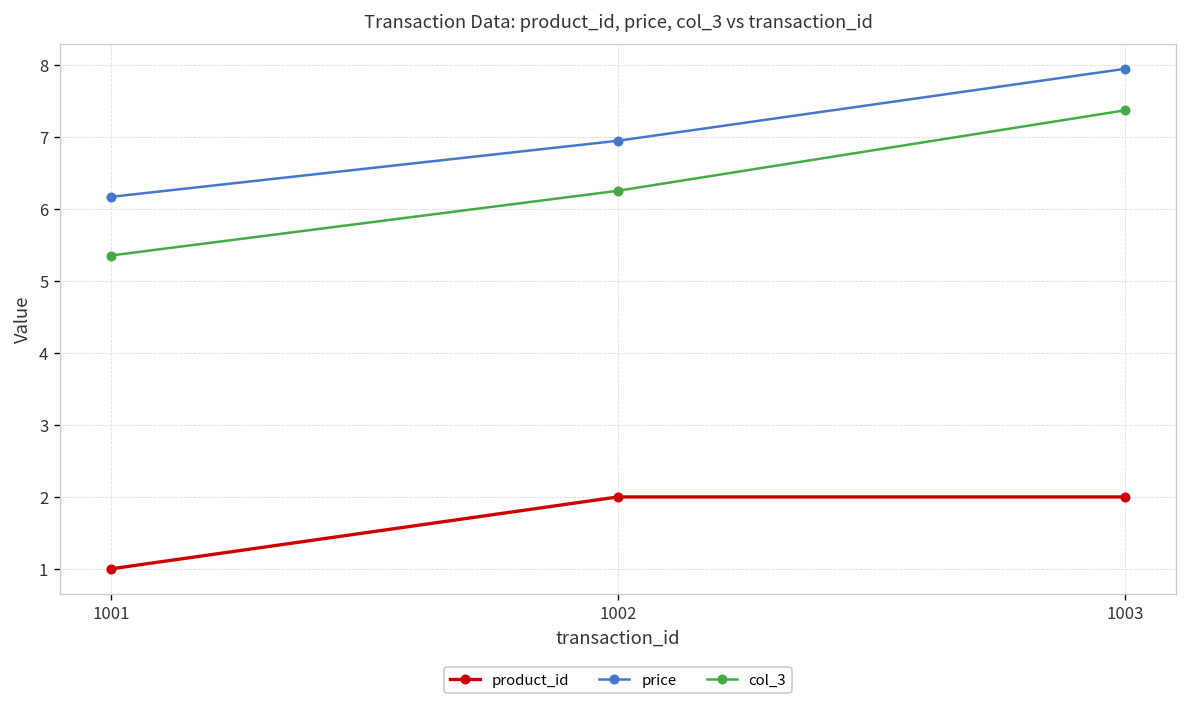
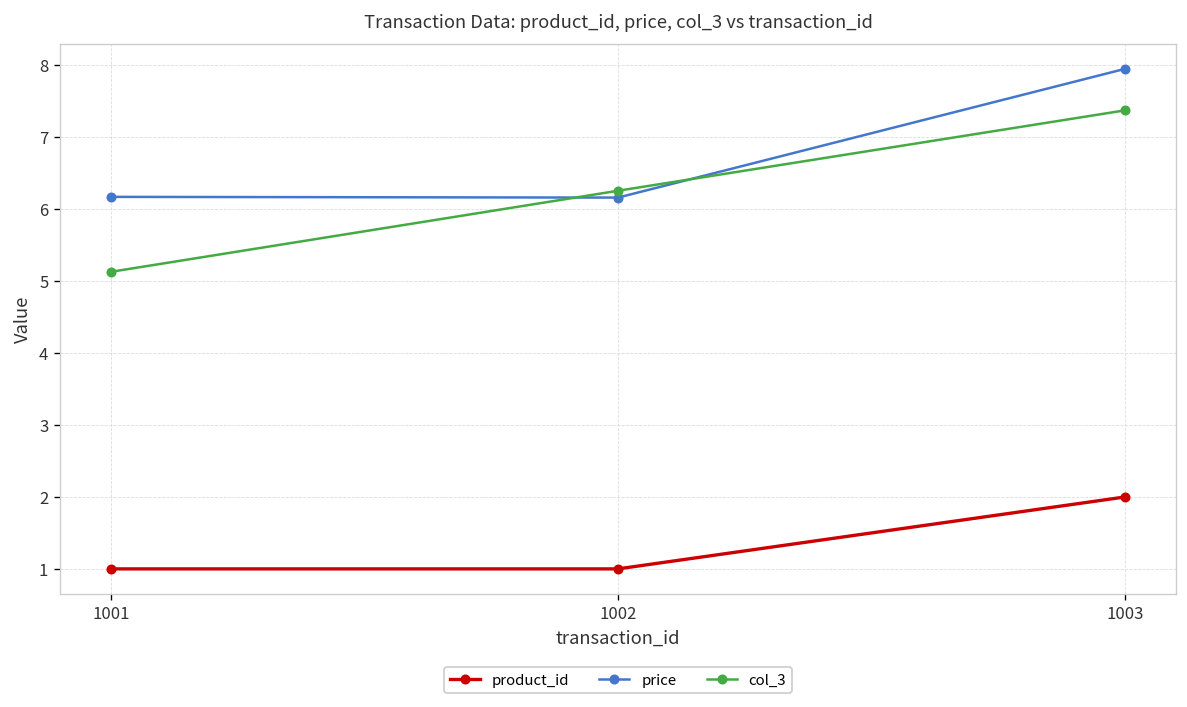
col_3, 1001: 5.4 -> 5.1
product_id, 1002: 2 -> 1
price, 1002: 7.0 -> 6.2
